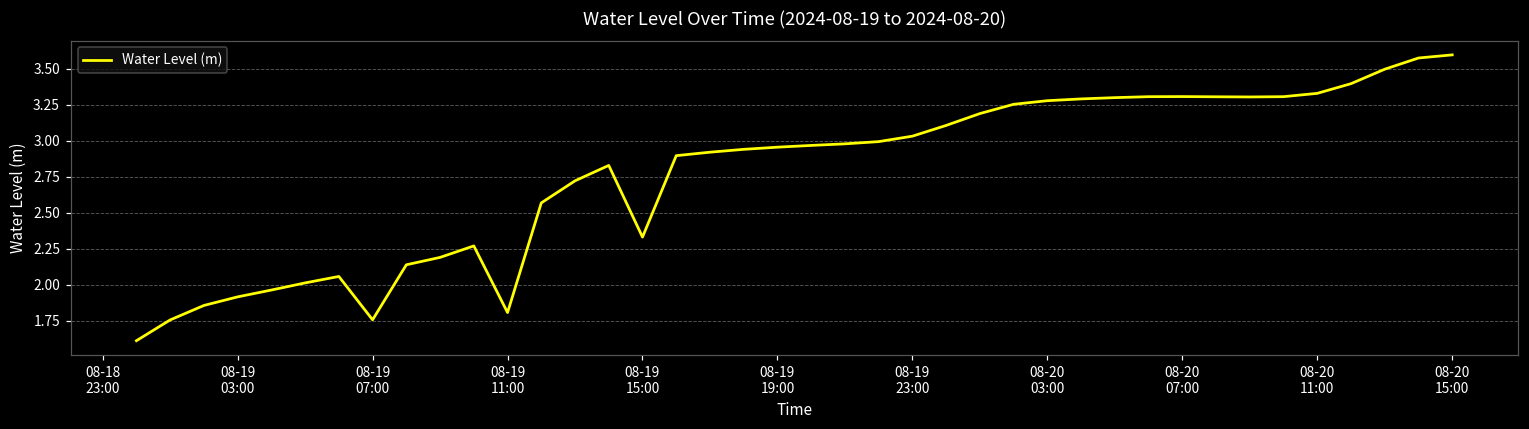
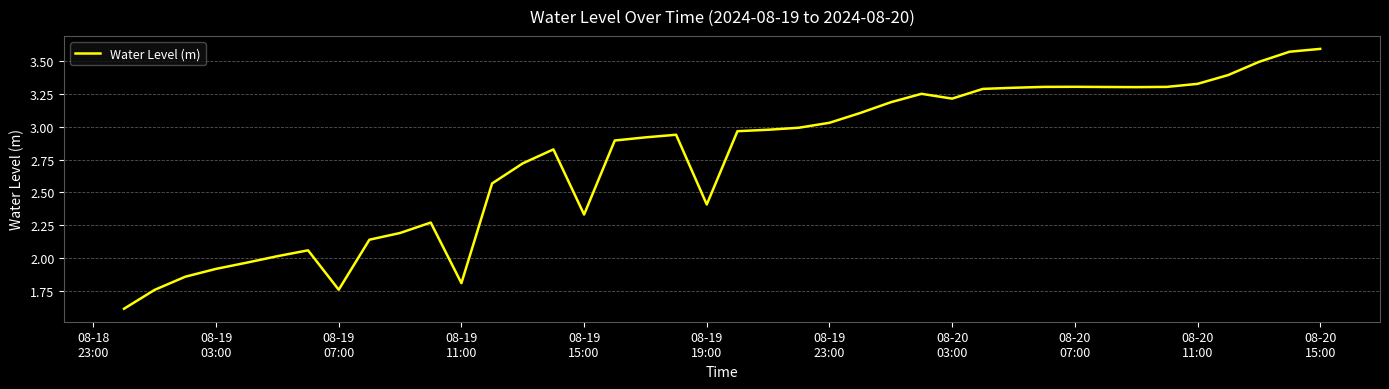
08-19 19:00: 2.95 -> 2.41
08-20 03:00: 3.28 -> 3.22
